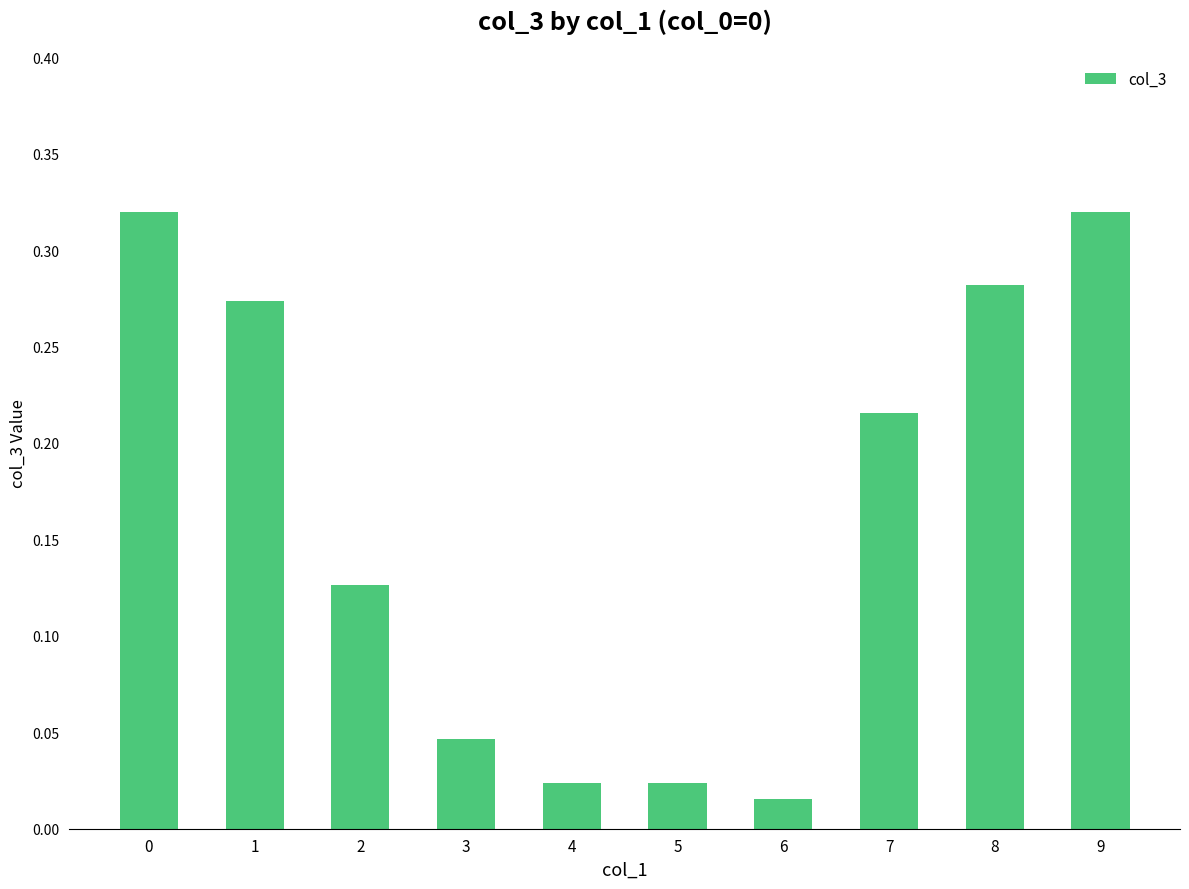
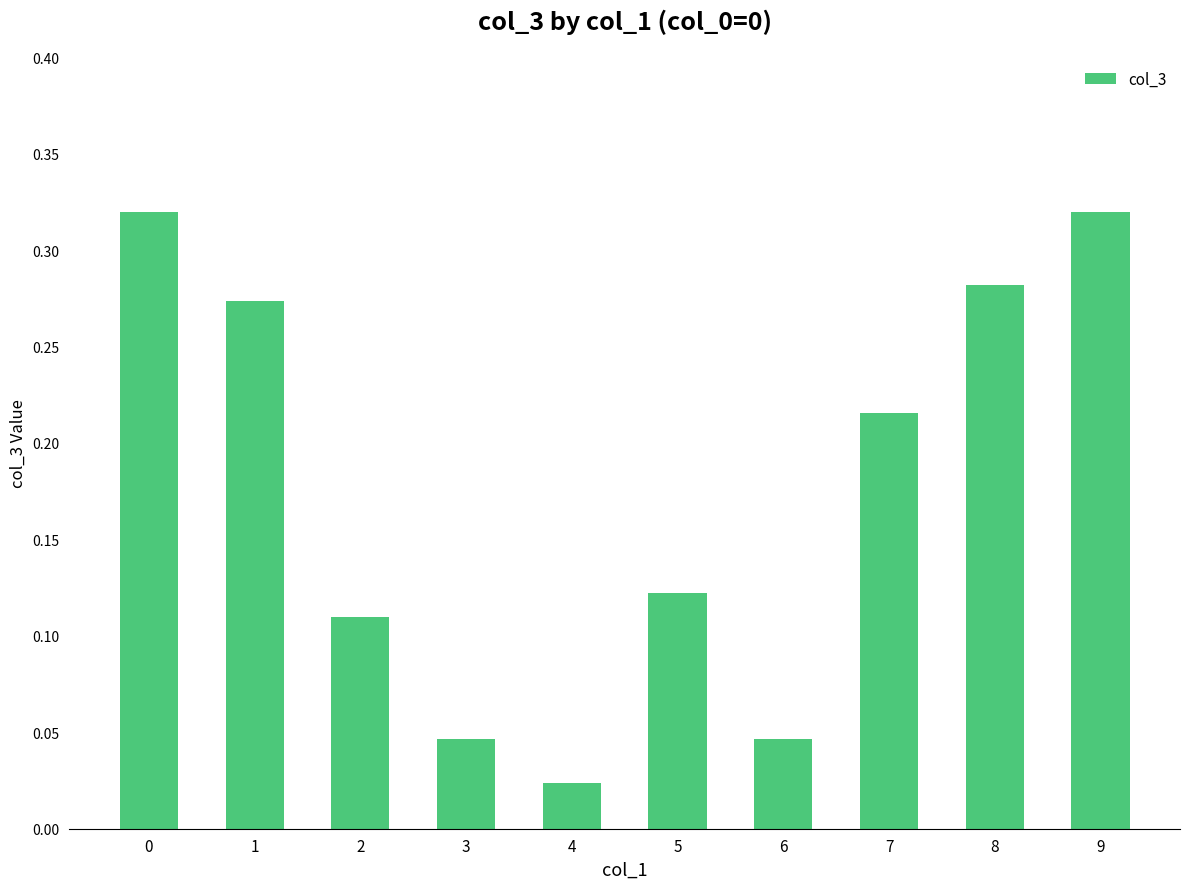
2: 0.126 -> 0.110
5: 0.024 -> 0.122
6: 0.016 -> 0.047
